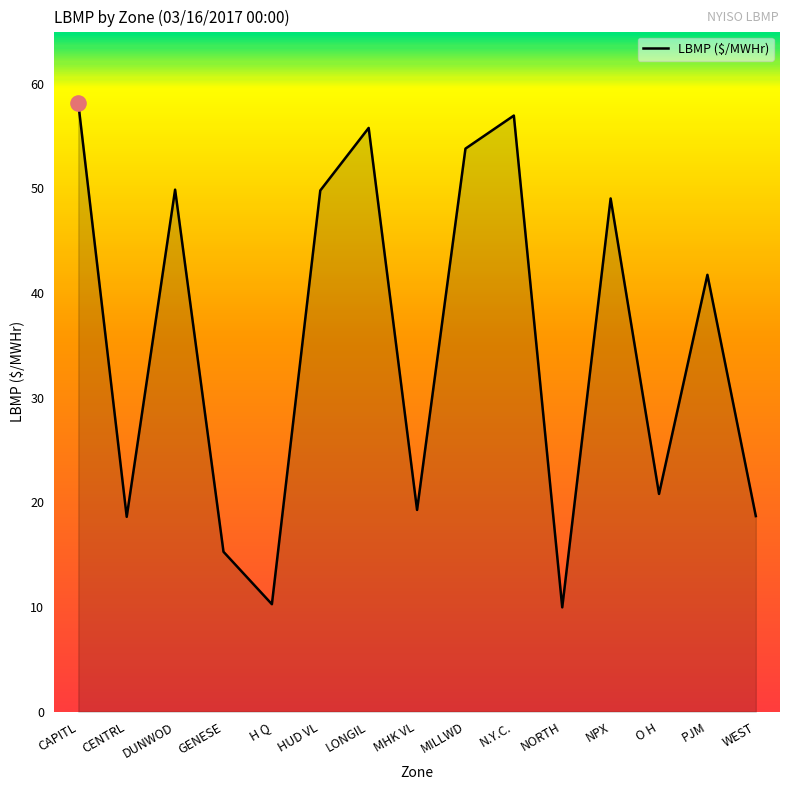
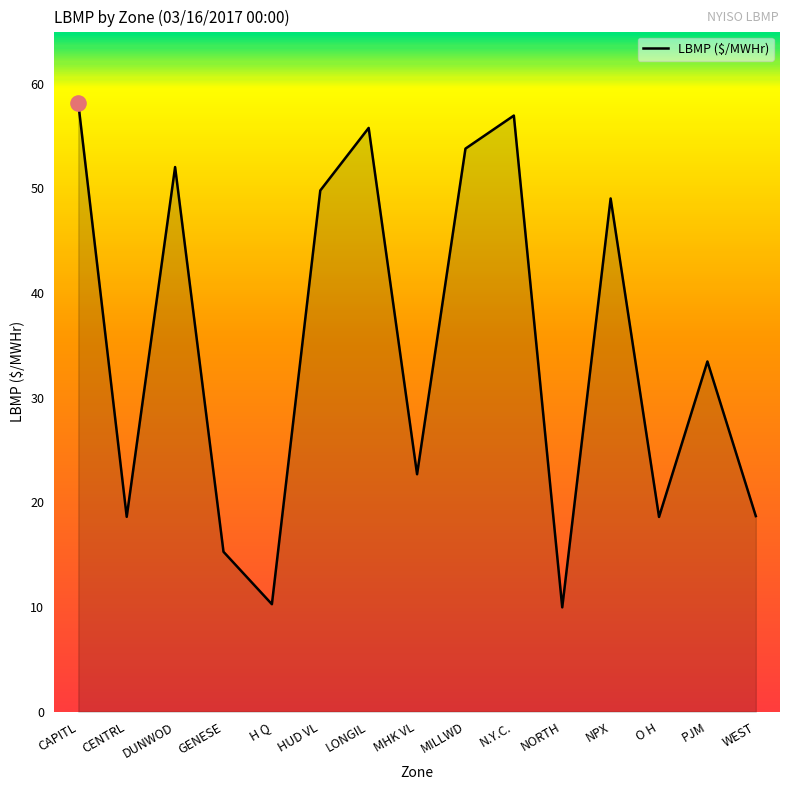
LBMP ($/MWHr), DUNWOD: 49.9 -> 52.1
LBMP ($/MWHr), MHK VL: 19.3 -> 22.7
LBMP ($/MWHr), O H: 20.8 -> 18.6
LBMP ($/MWHr), PJM: 41.8 -> 33.5
